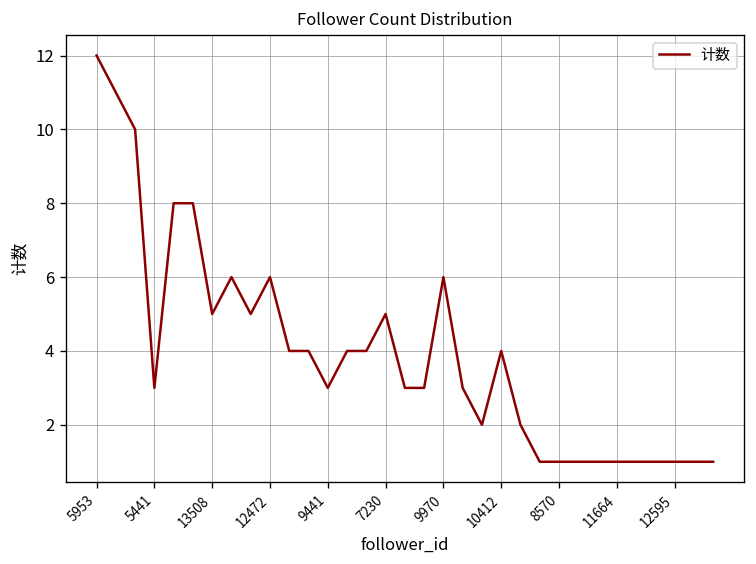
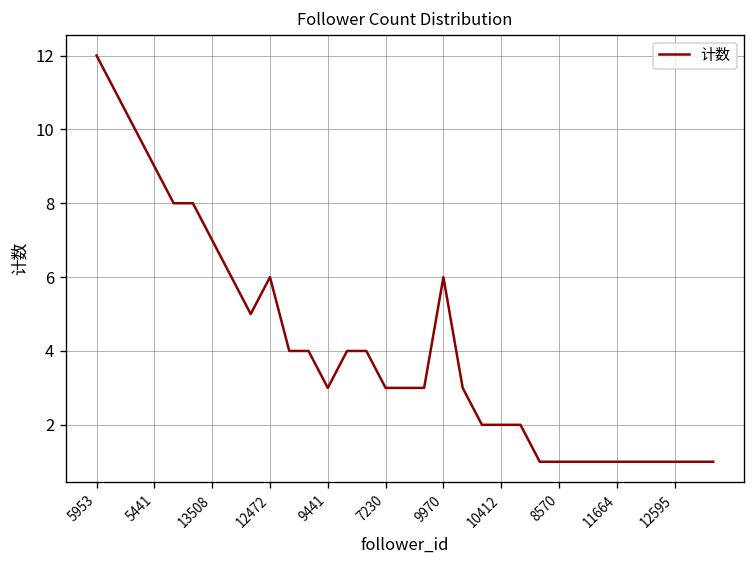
5441: 3 -> 9
13508: 5 -> 7
7230: 5 -> 3
10412: 4 -> 2
